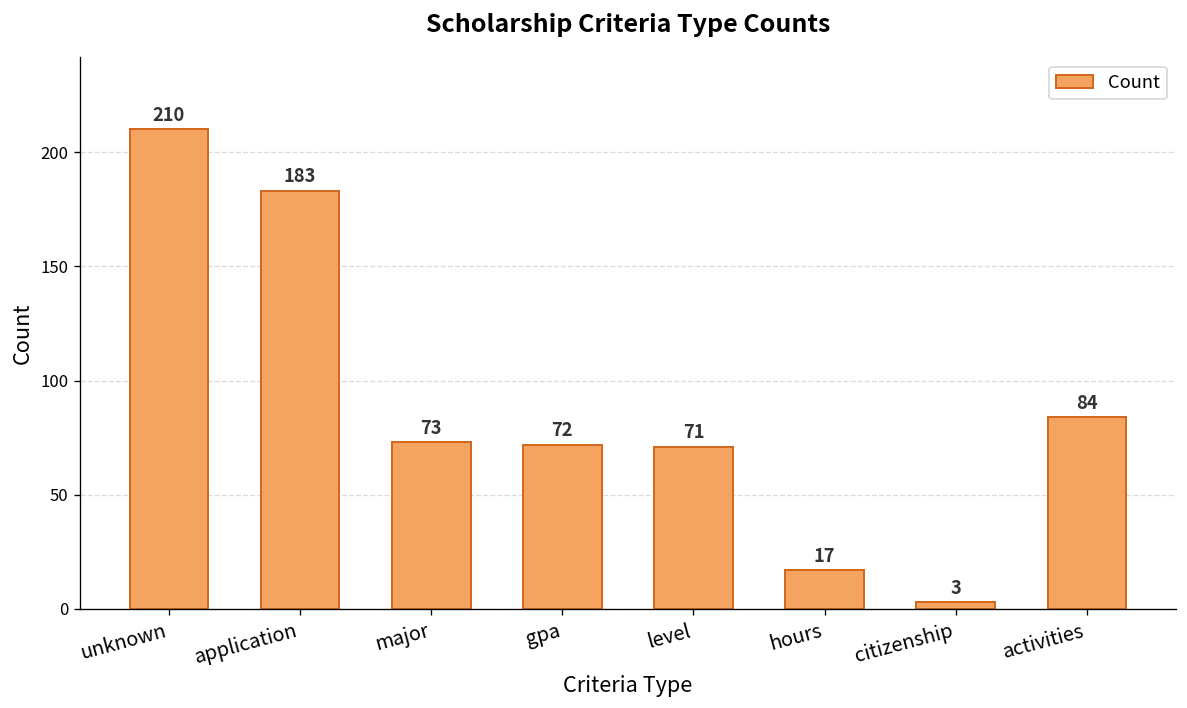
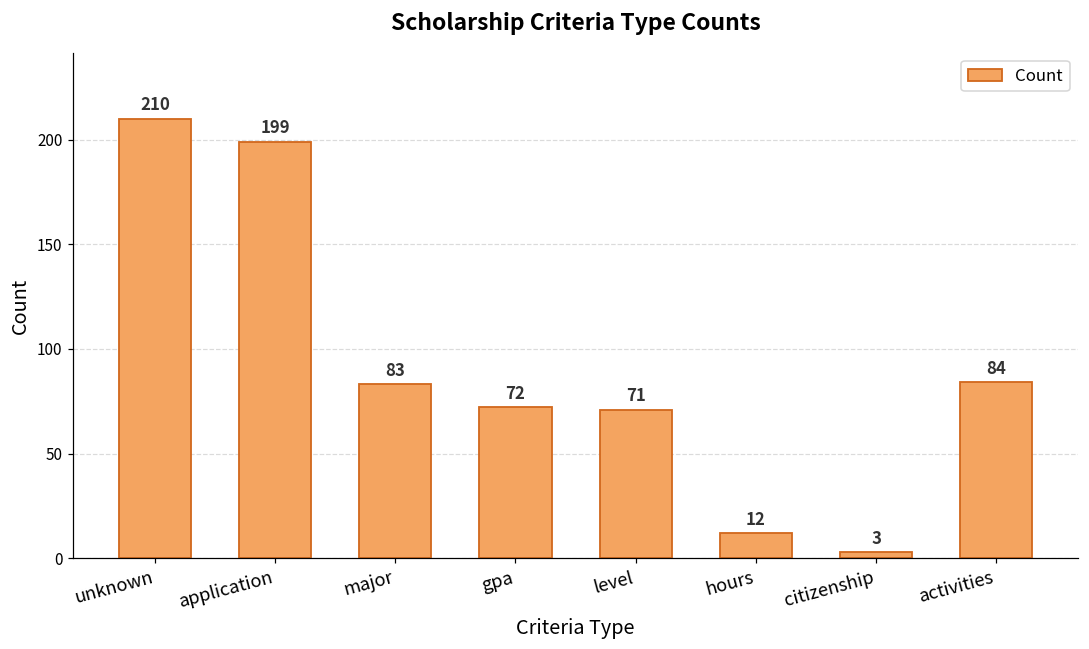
application: 183 -> 199
major: 73 -> 83
hours: 17 -> 12
